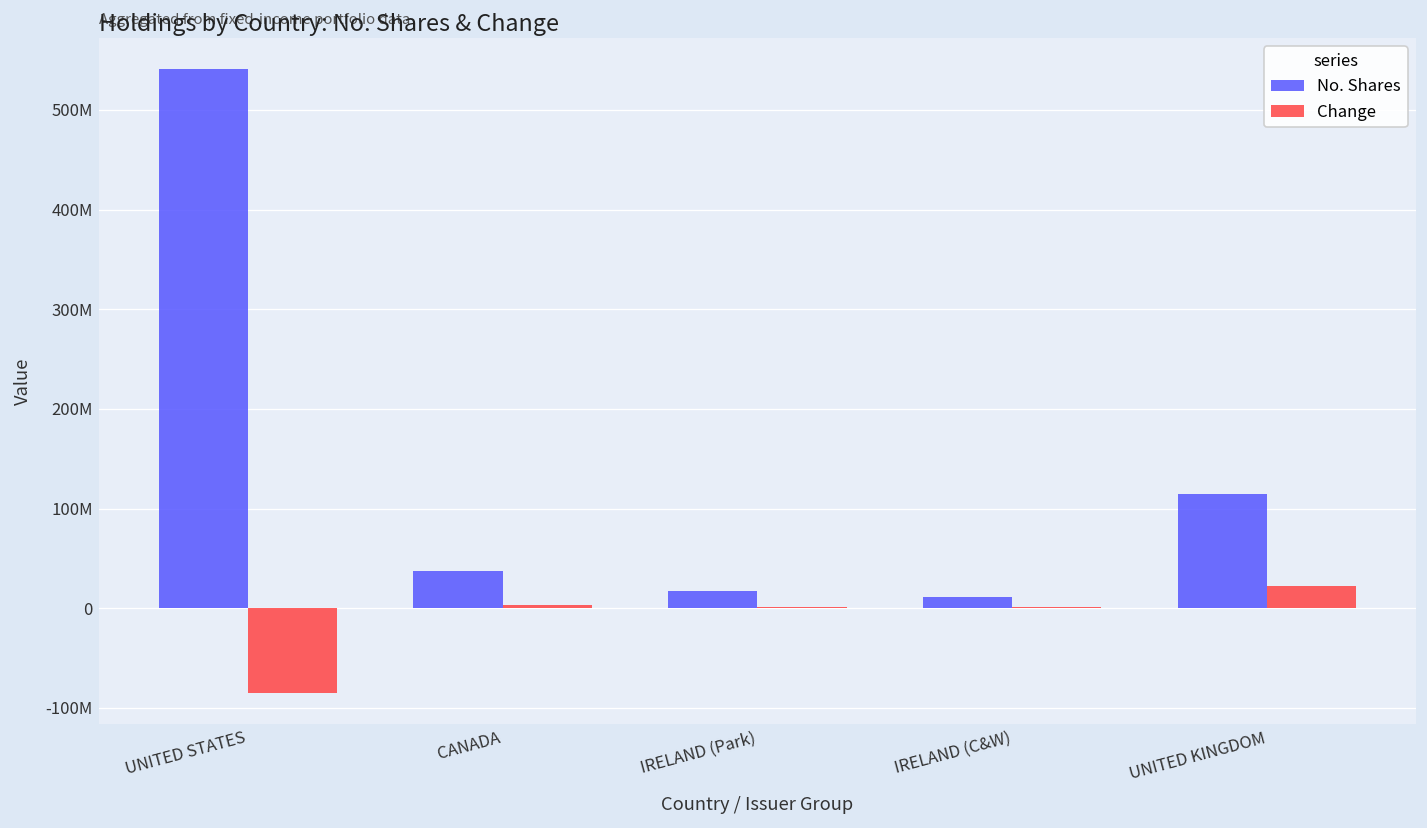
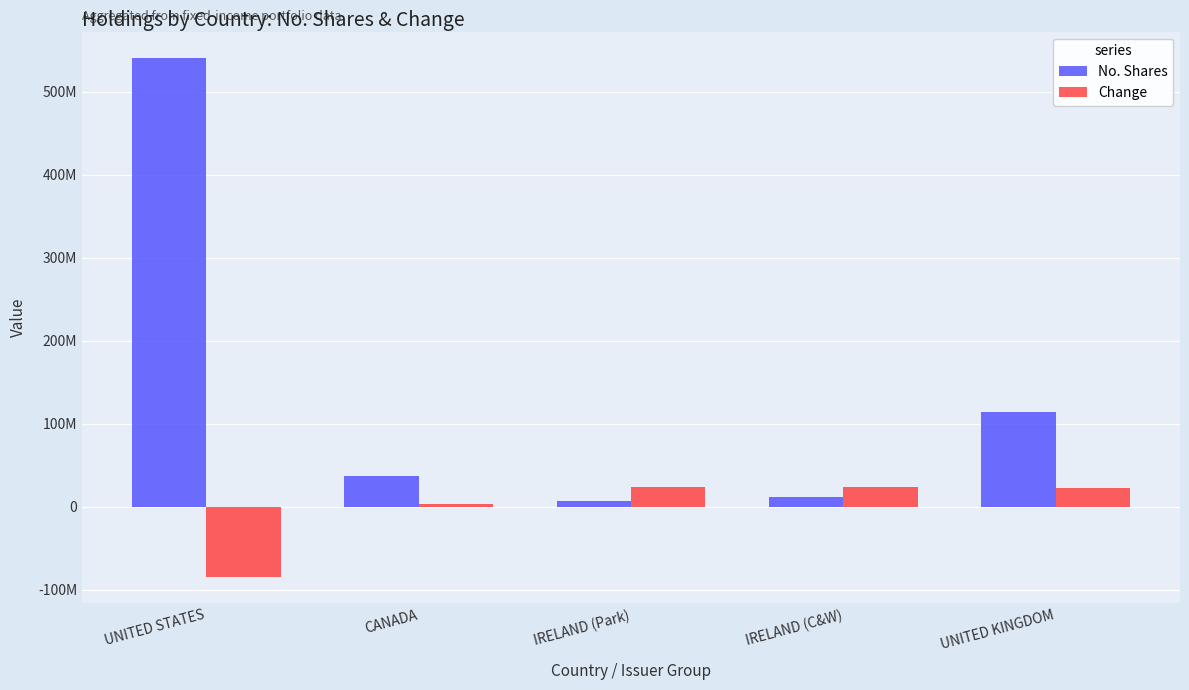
No. Shares, IRELAND (Park): 20000000 -> 10000000
Change, IRELAND (Park): 0 -> 20000000
Change, IRELAND (C&W): 0 -> 20000000
